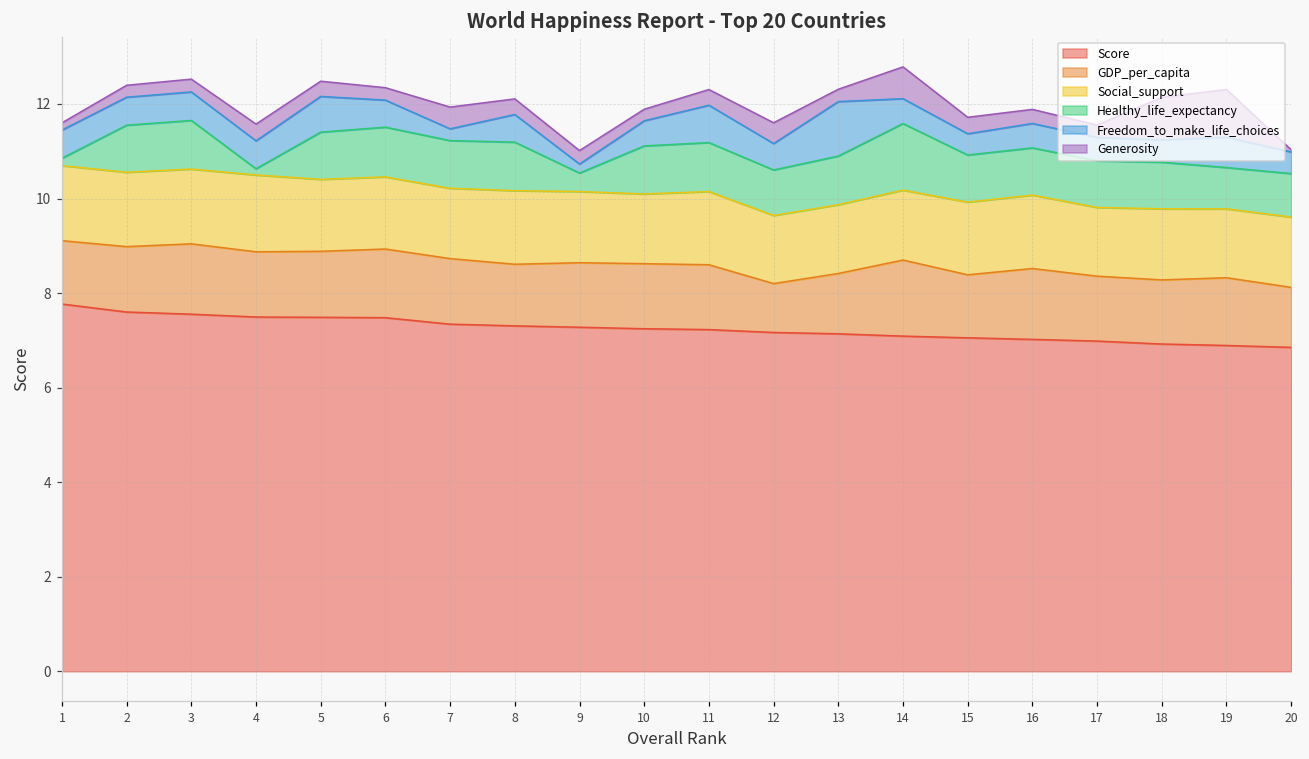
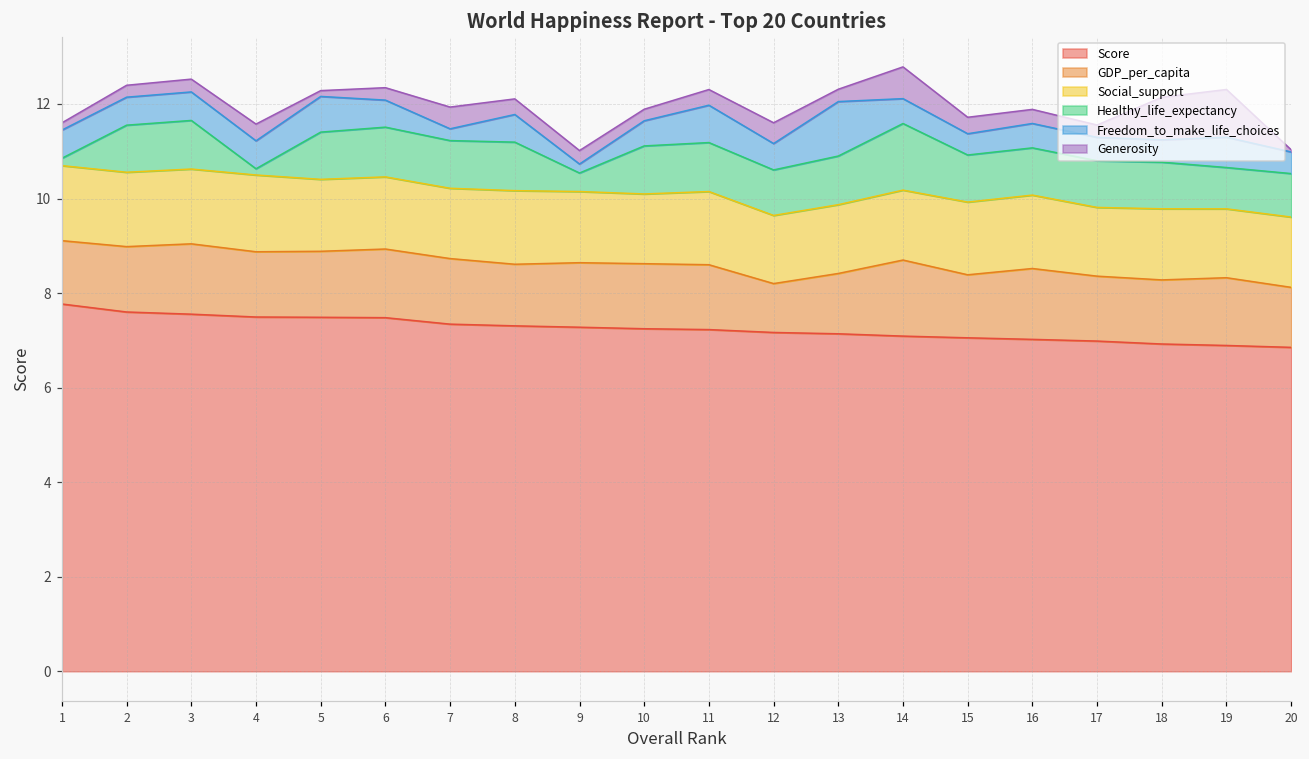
Generosity, 5: 0.3 -> 0.1
